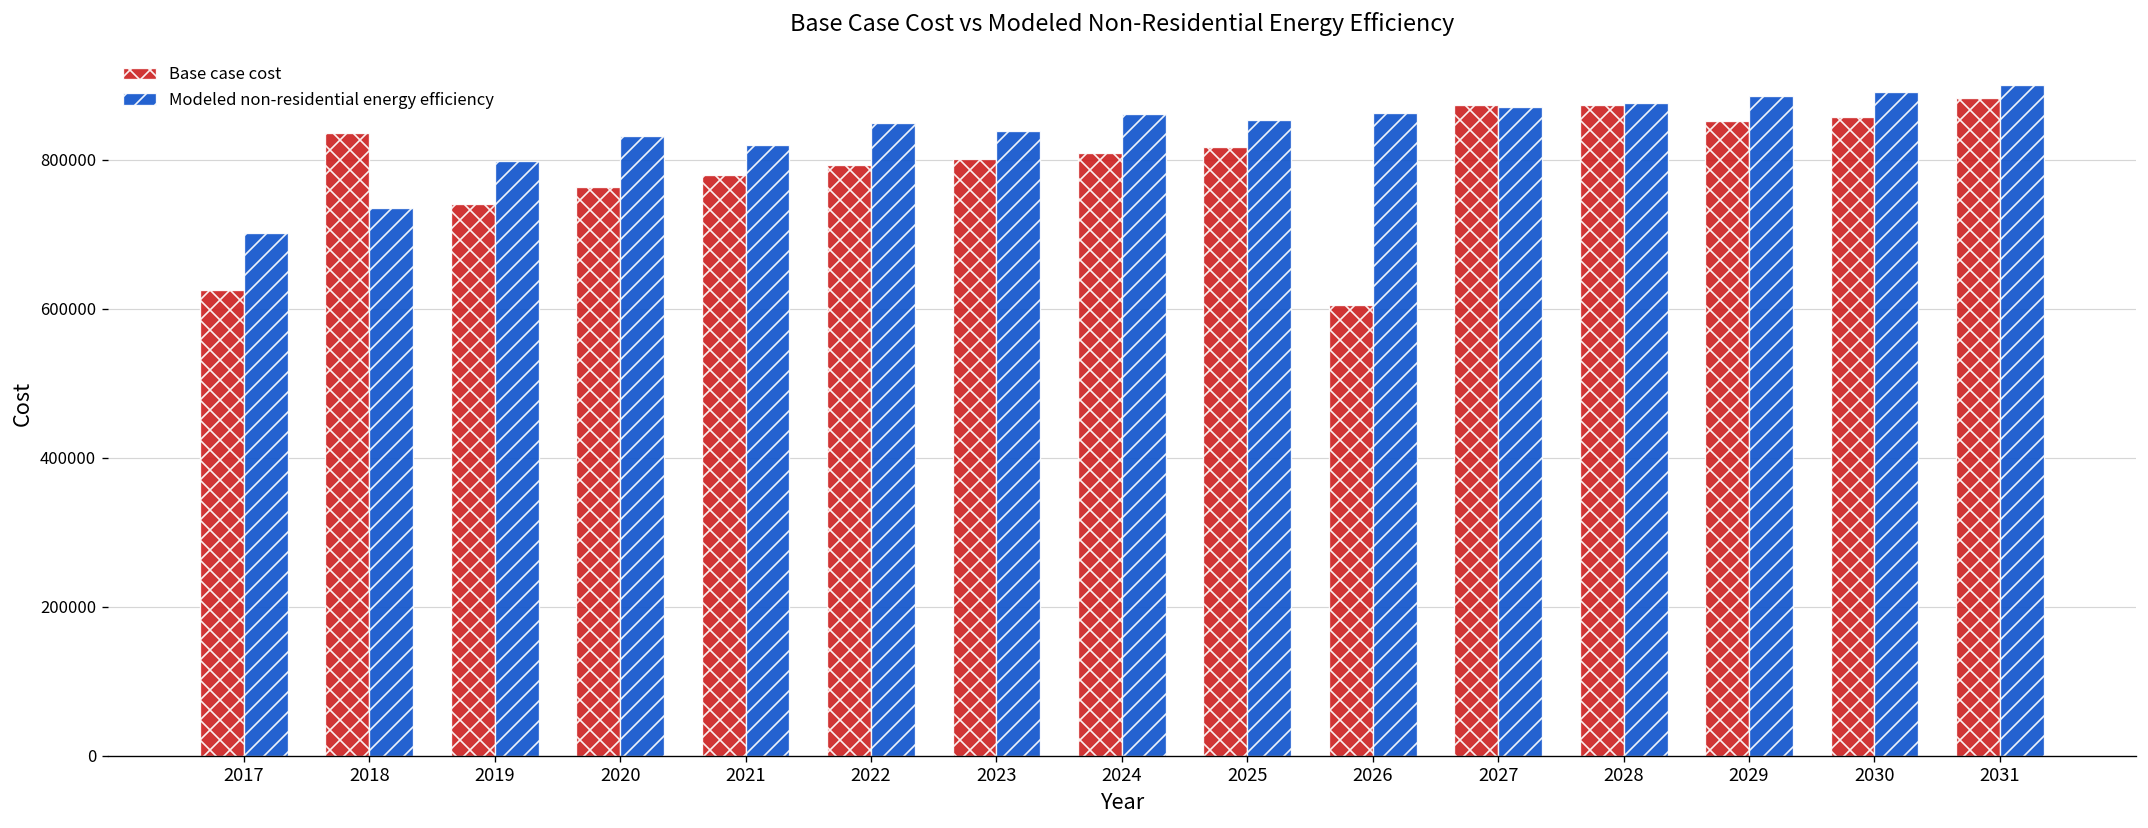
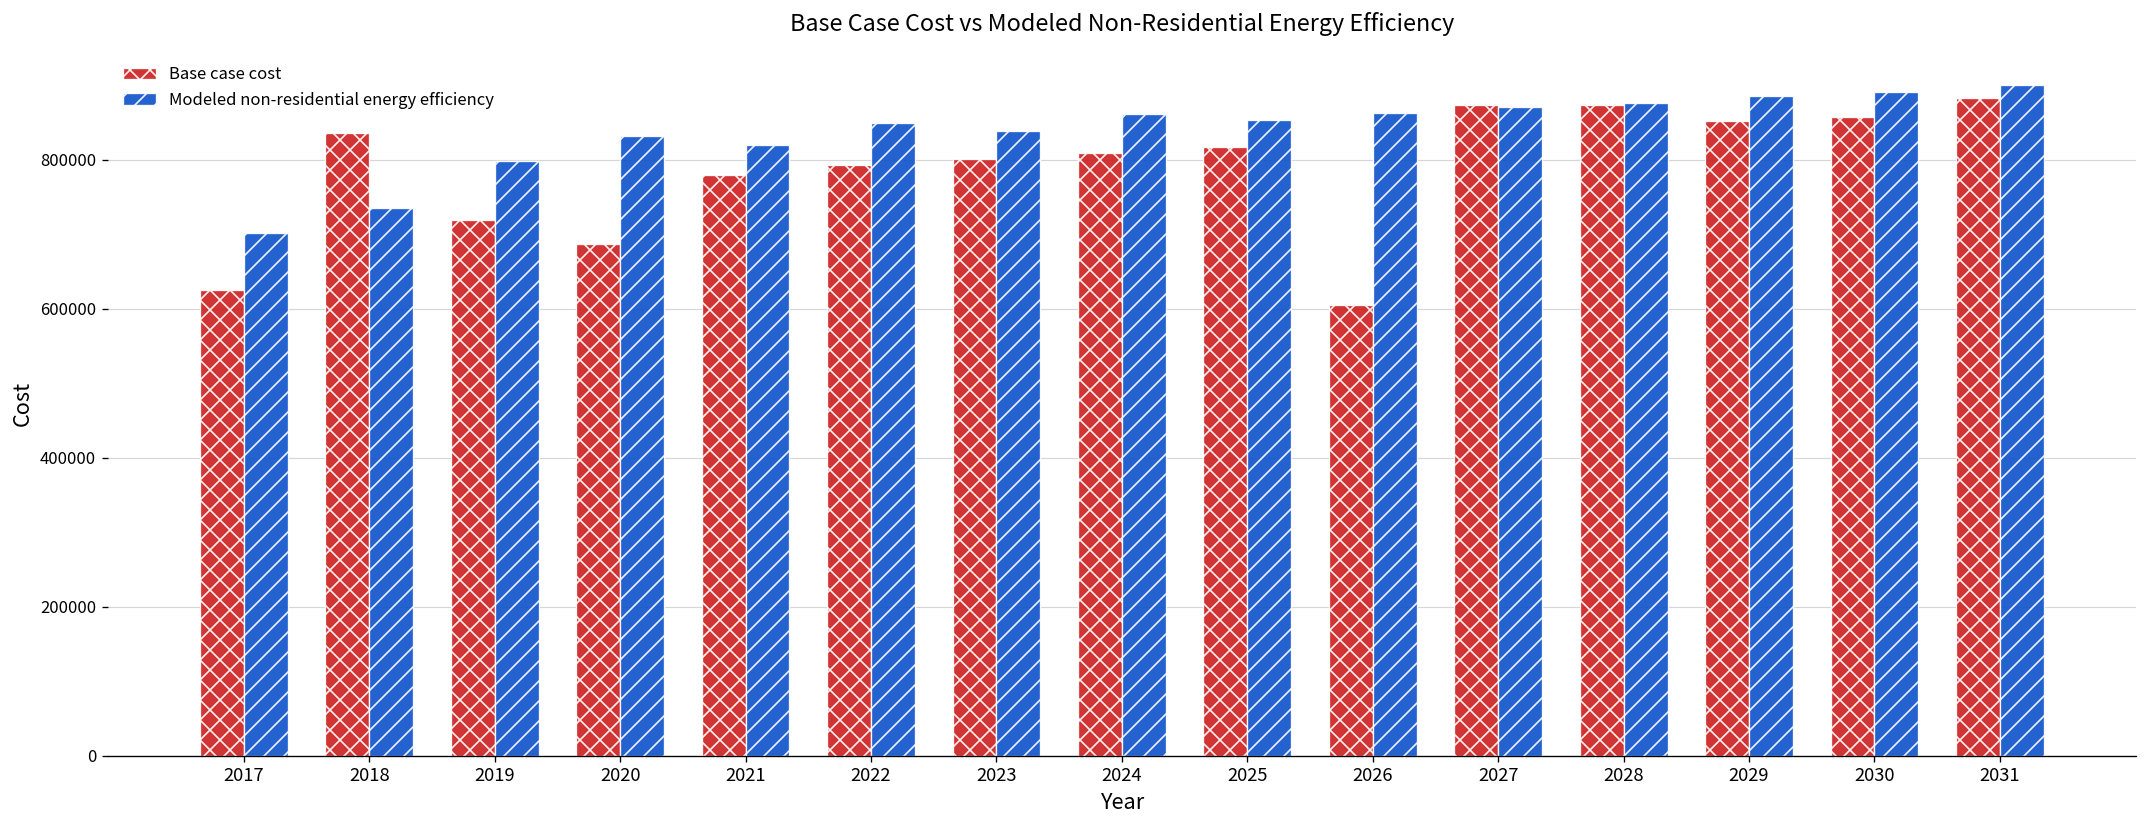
Base case cost, 2019: 740000 -> 720000
Base case cost, 2020: 760000 -> 690000
